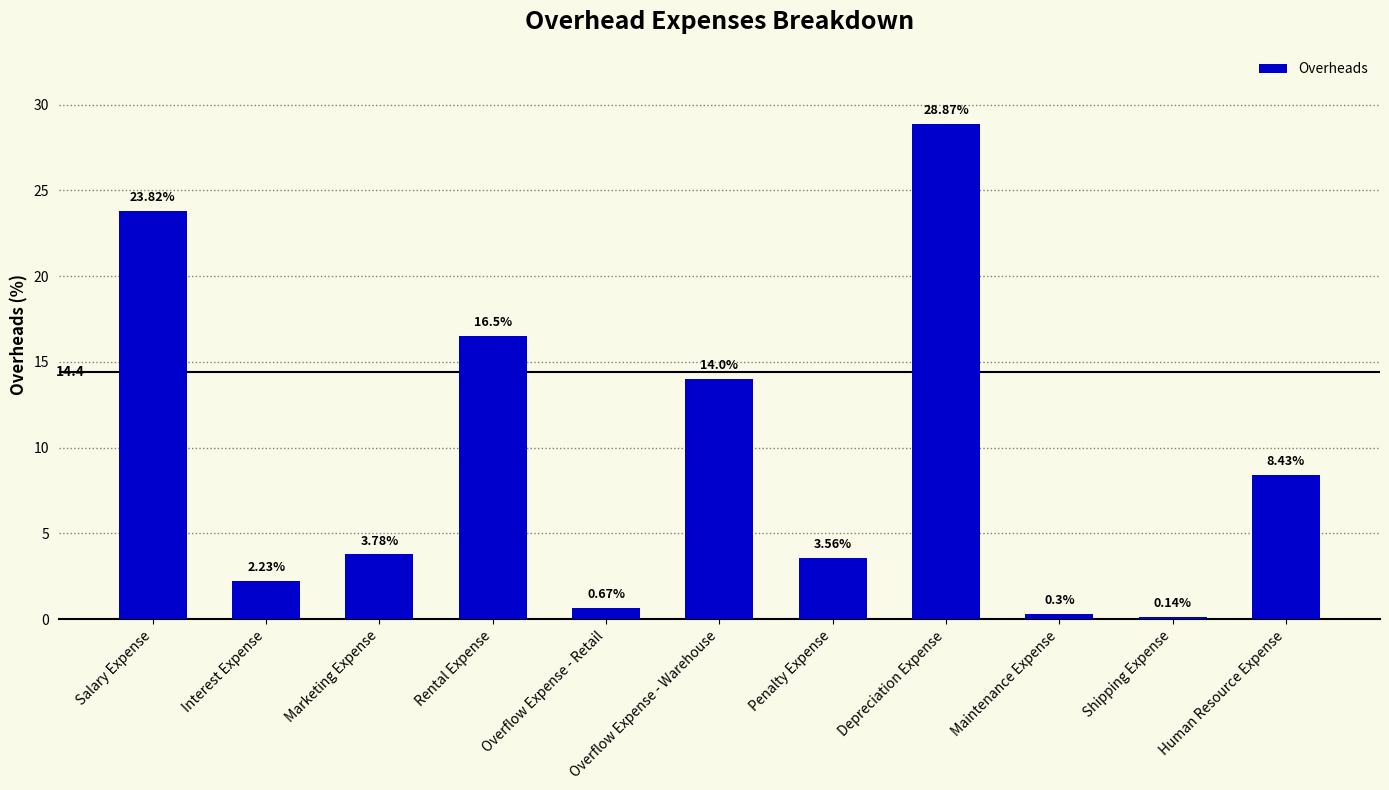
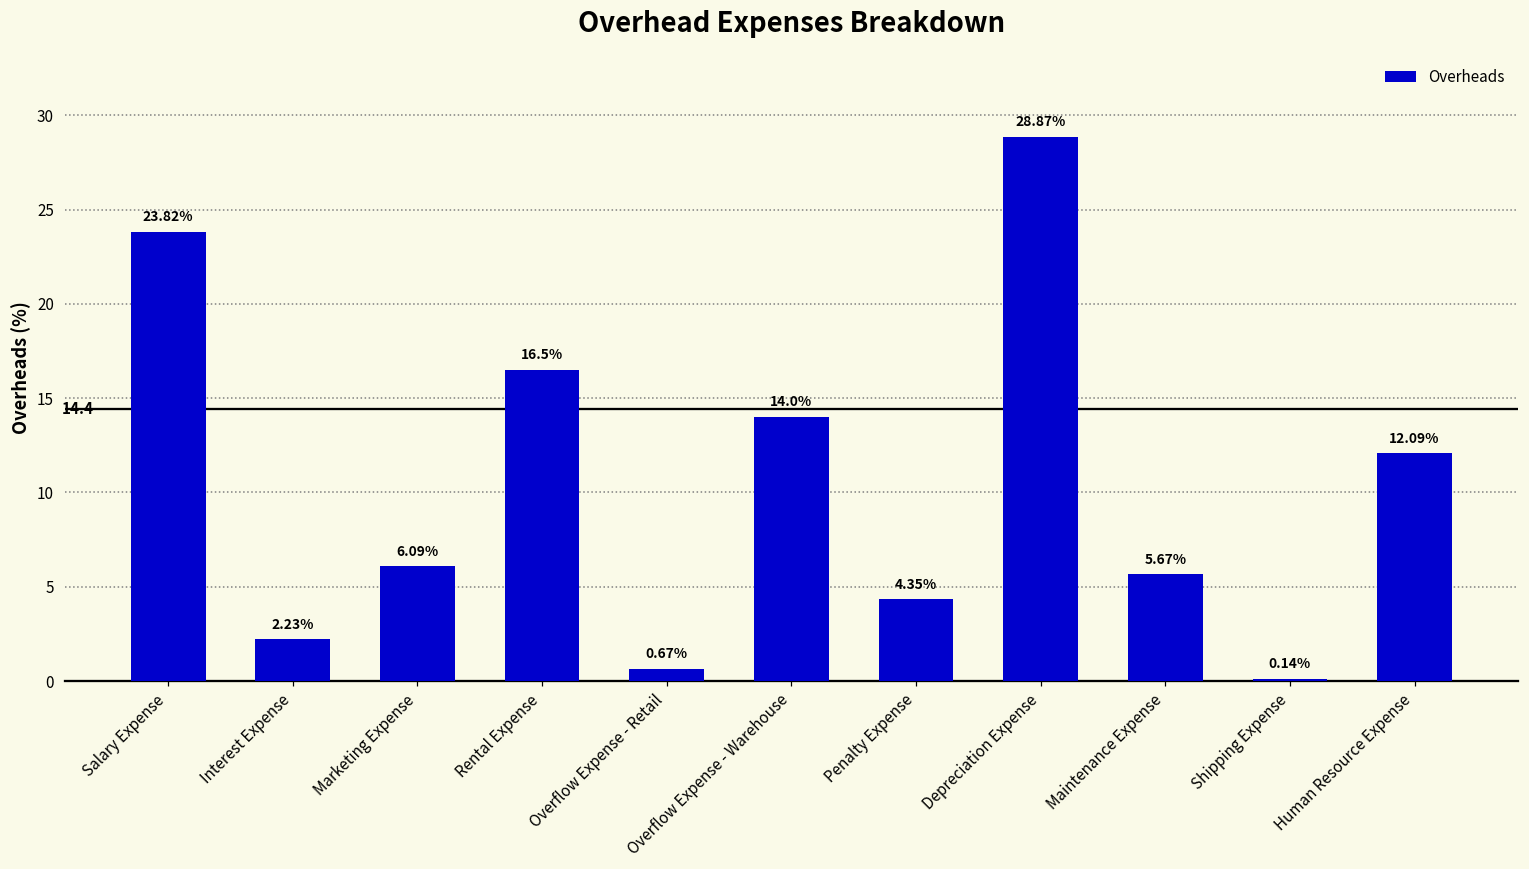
Marketing Expense: 3.78% -> 6.09%
Penalty Expense: 3.56% -> 4.35%
Maintenance Expense: 0.3% -> 5.67%
Human Resource Expense: 8.43% -> 12.09%
